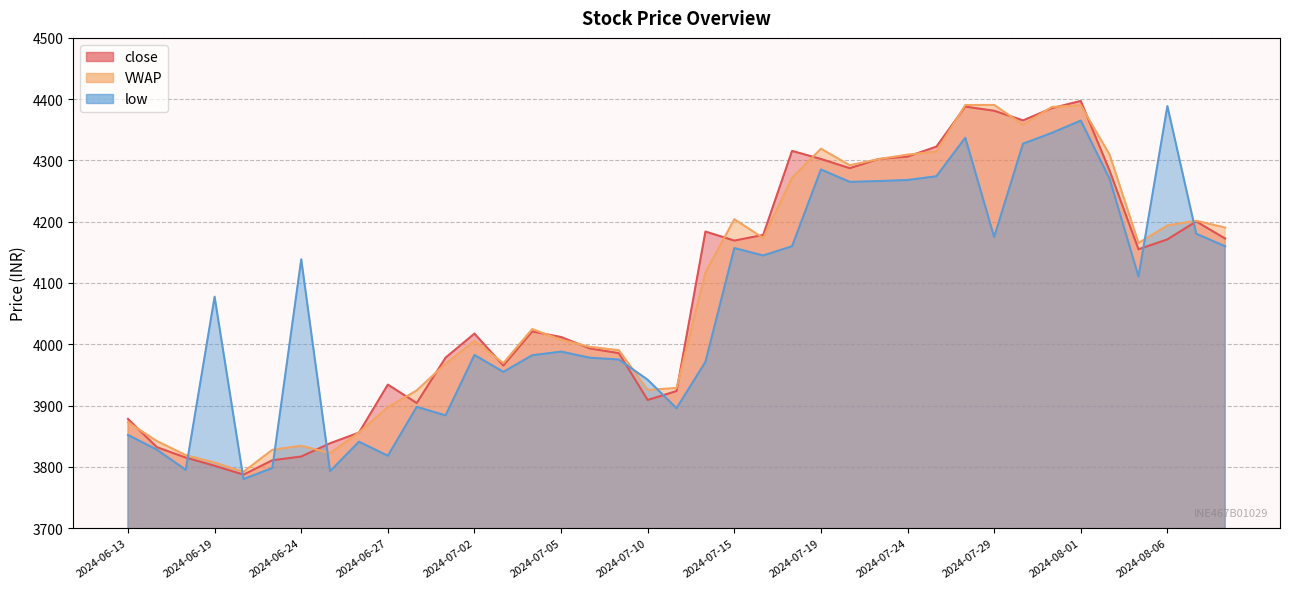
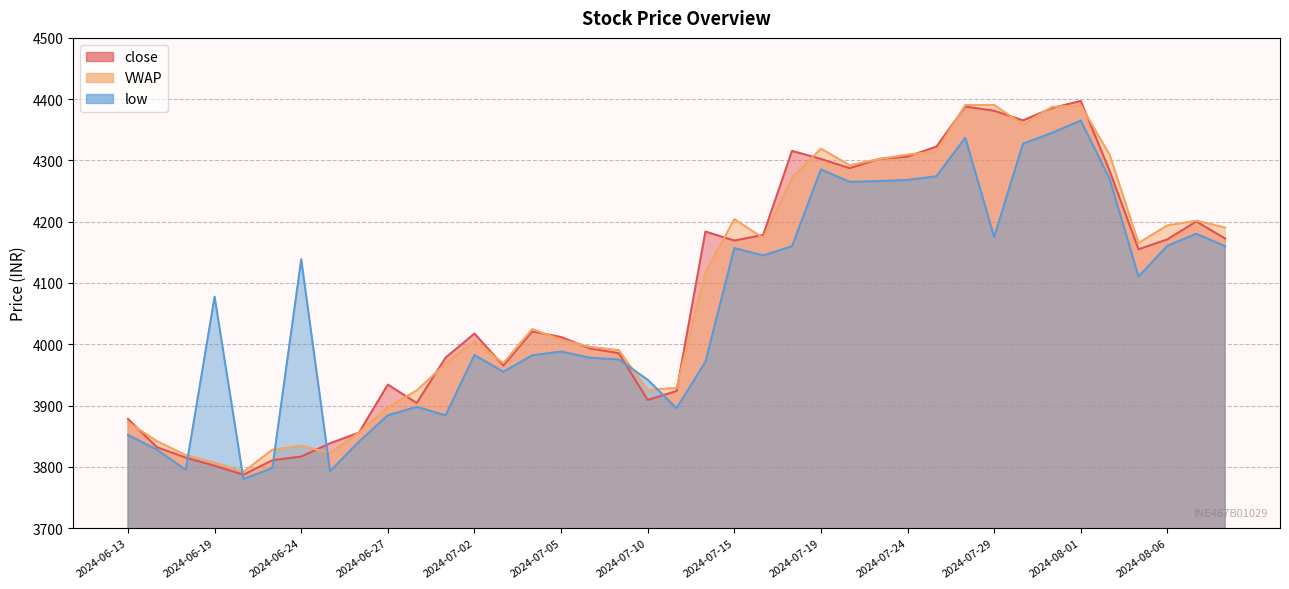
low, 2024-06-27: 3820 -> 3880
low, 2024-08-06: 4390 -> 4160
